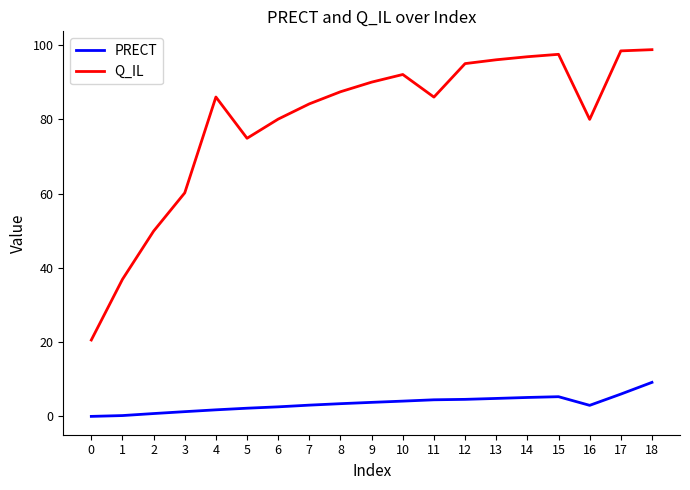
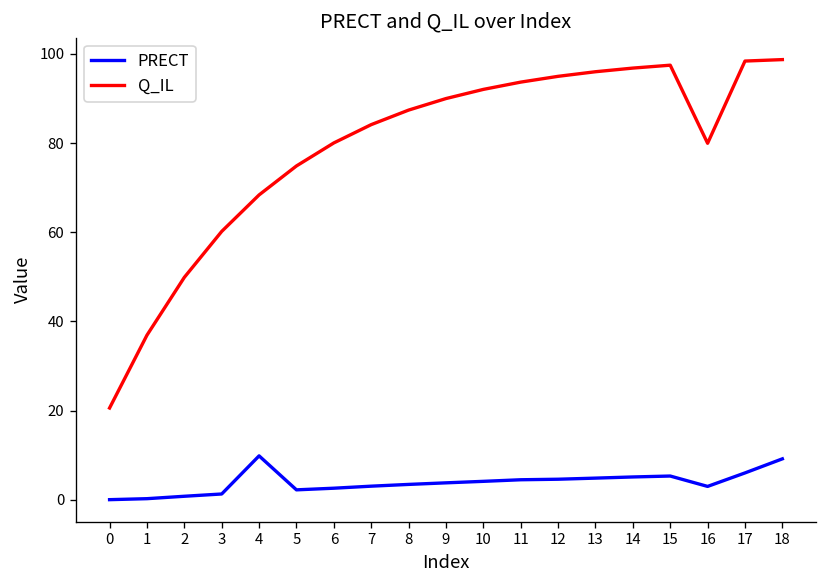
PRECT, 4: 2 -> 10
Q_IL, 4: 86 -> 68
Q_IL, 11: 86 -> 94
